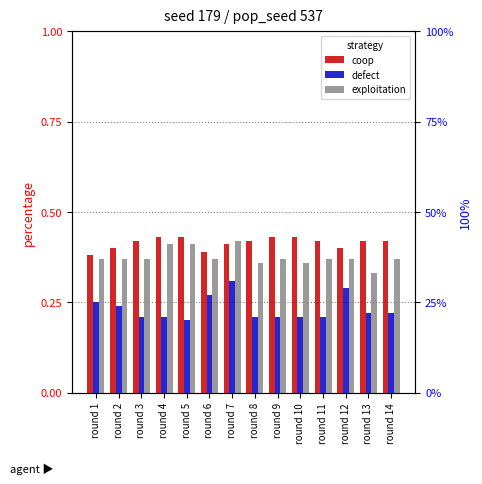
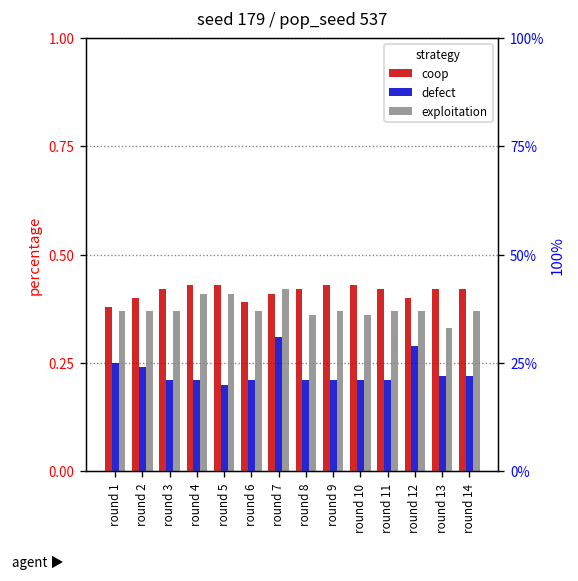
defect, round 6: 0.27 -> 0.21
